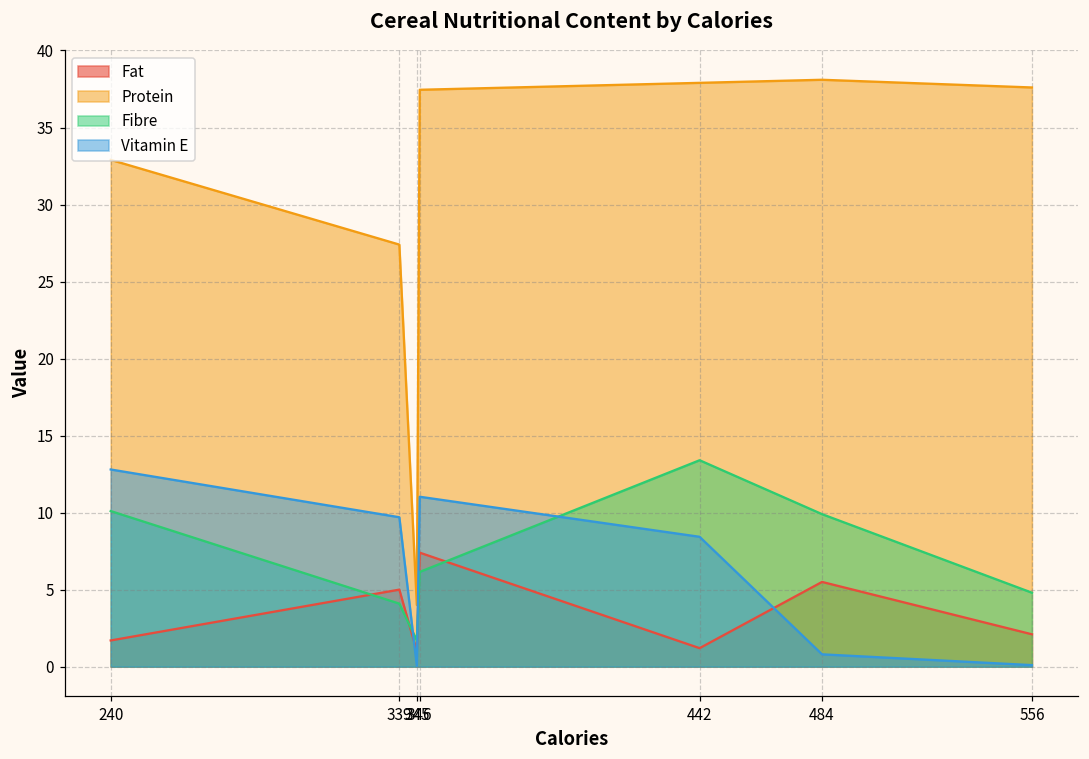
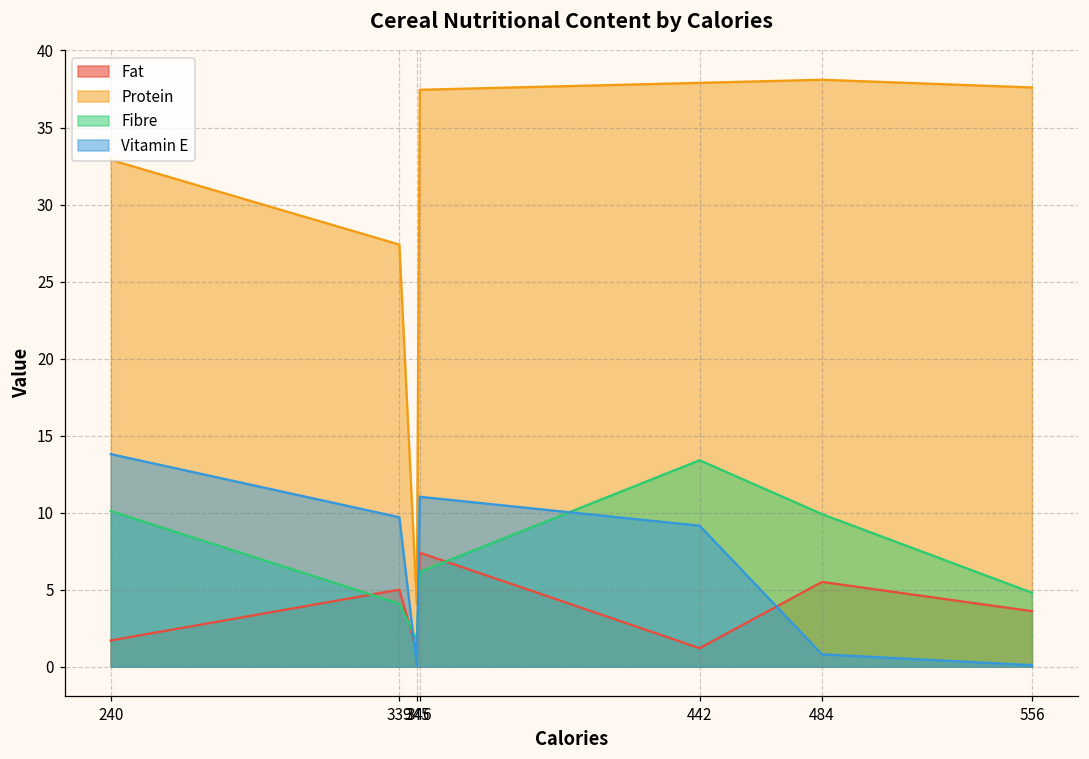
Vitamin E, 240: 12.8 -> 13.8
Vitamin E, 442: 8.4 -> 9.2
Fat, 556: 2.1 -> 3.6
